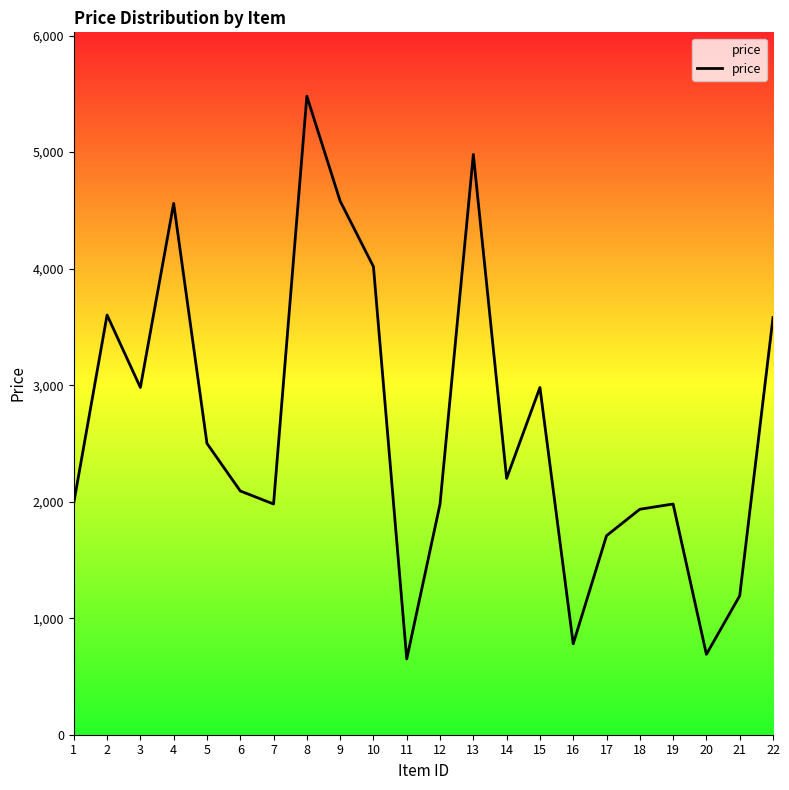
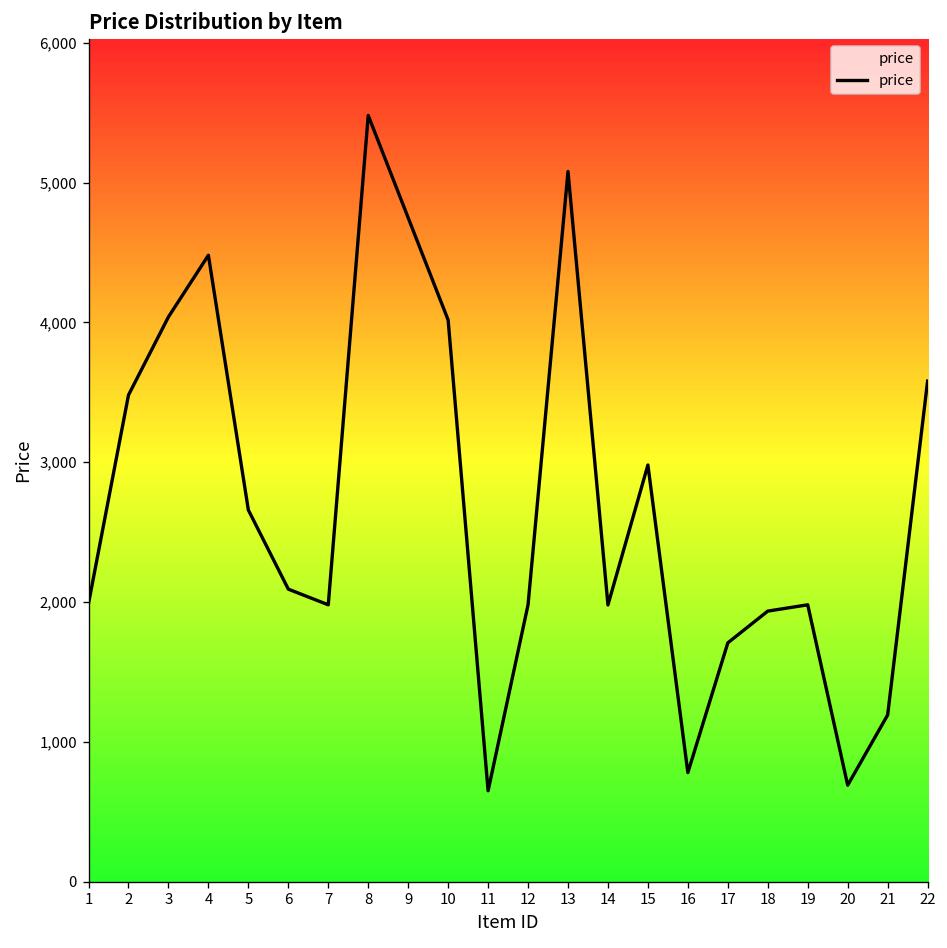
2: 3,600 -> 3,480
3: 2,980 -> 4,040
4: 4,560 -> 4,480
5: 2,500 -> 2,660
9: 4,580 -> 4,750
13: 4,980 -> 5,080
14: 2,200 -> 1,980
